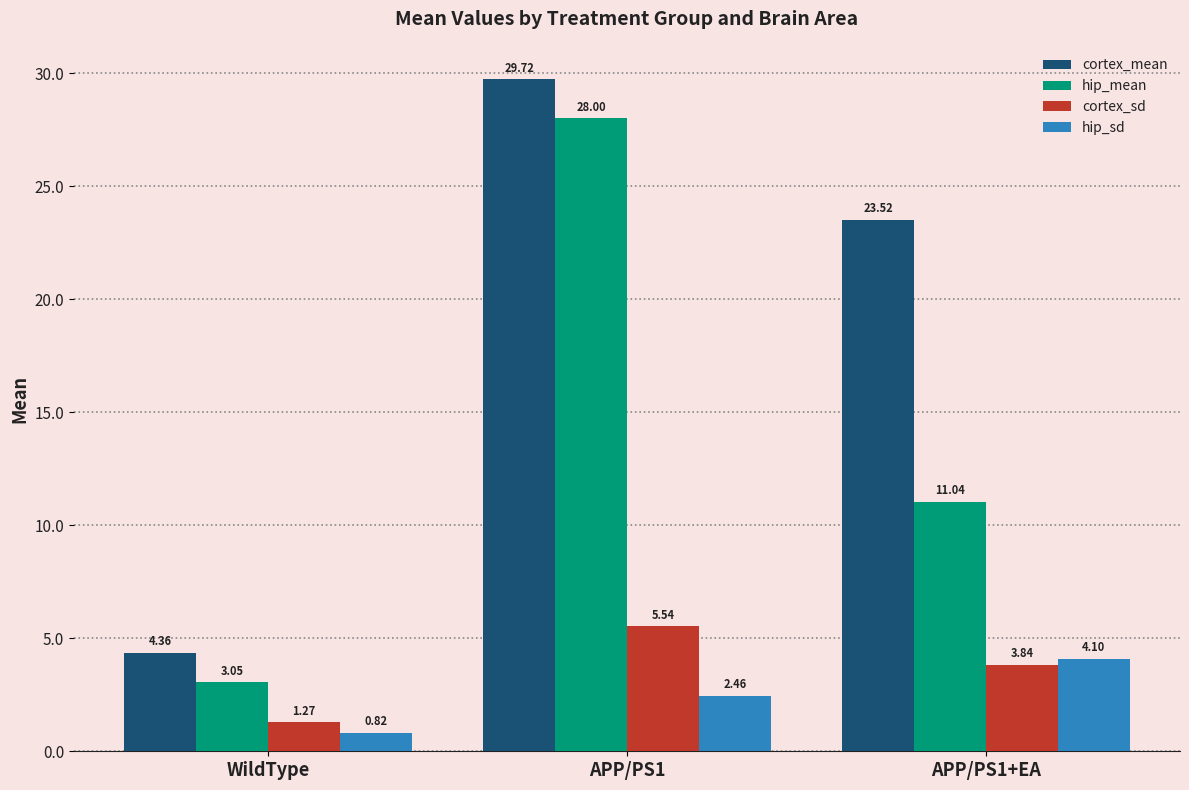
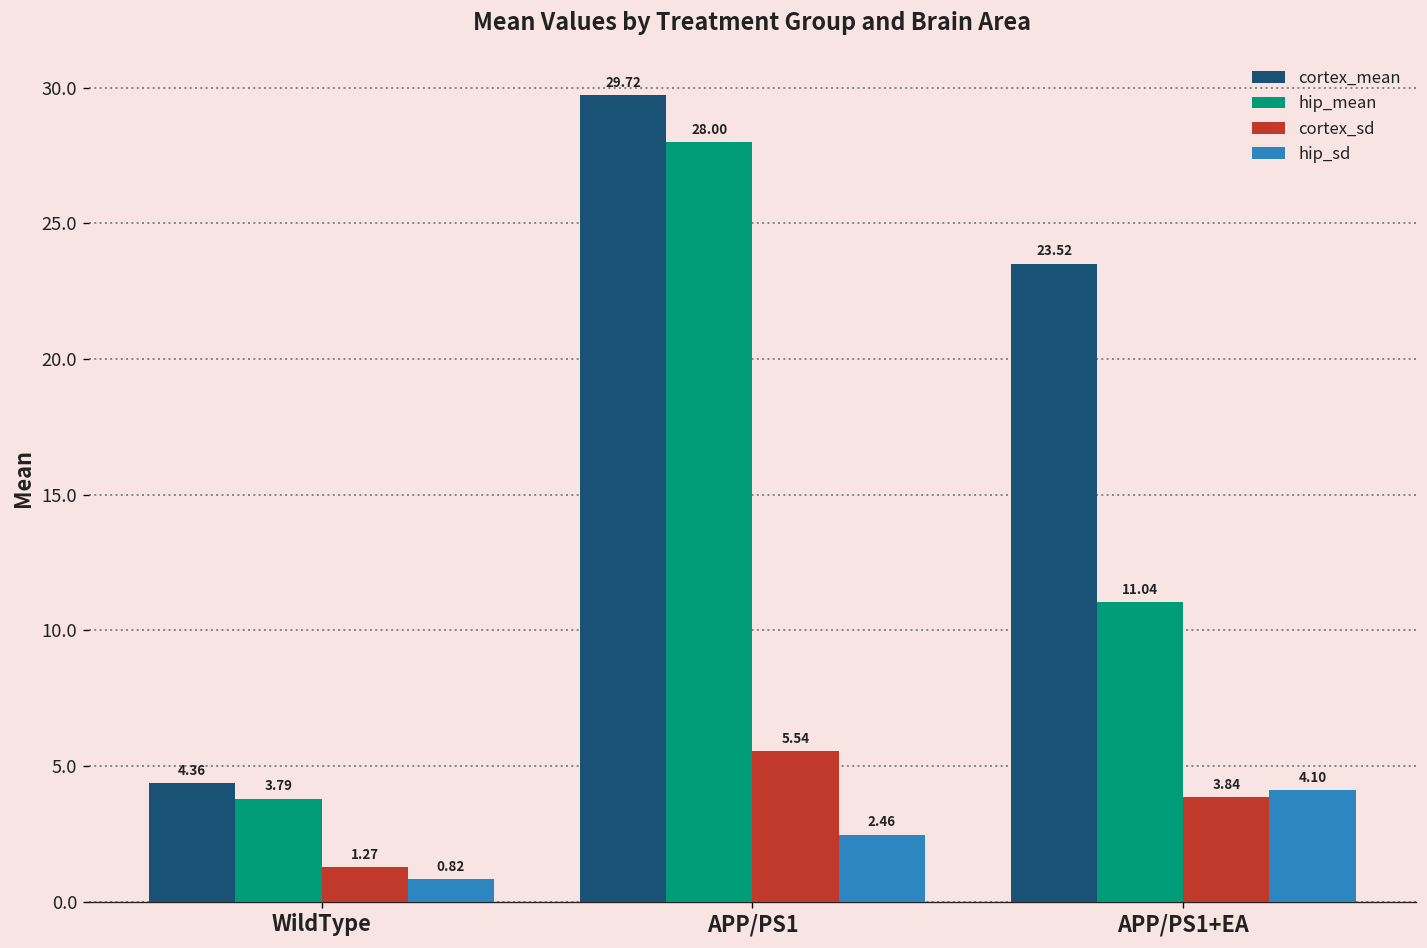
hip_mean, WildType: 3.05 -> 3.79
